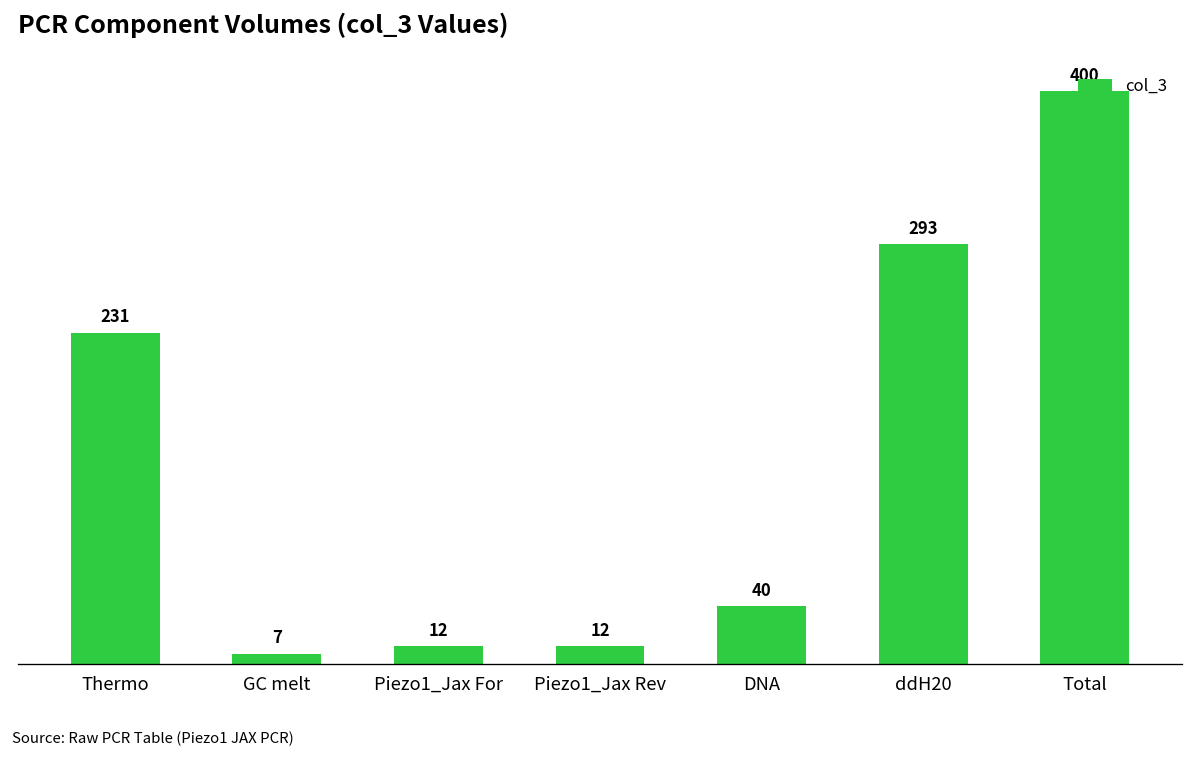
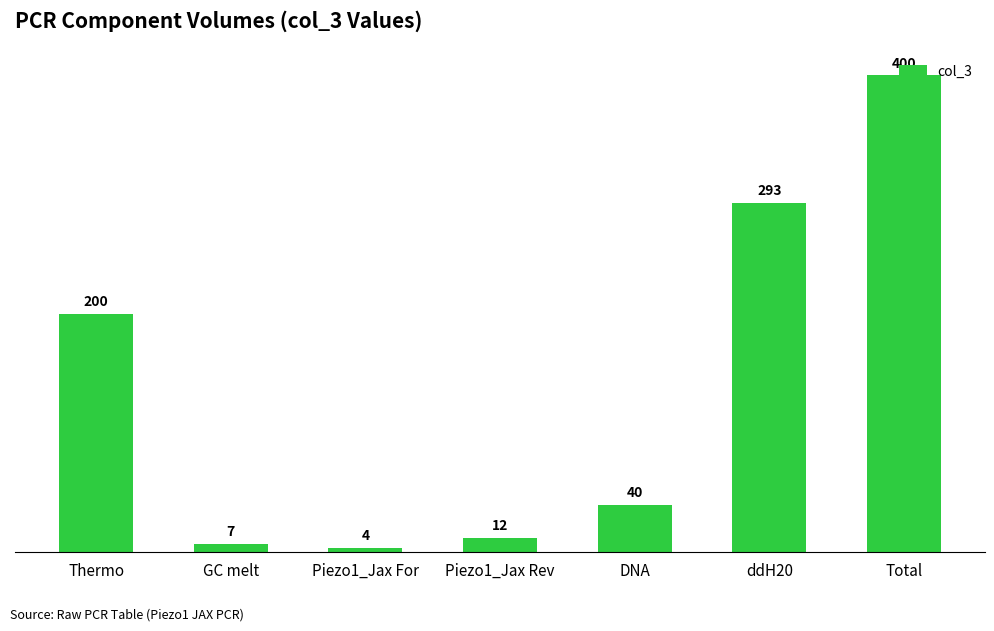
Thermo: 231 -> 200
Piezo1_Jax For: 12 -> 4
